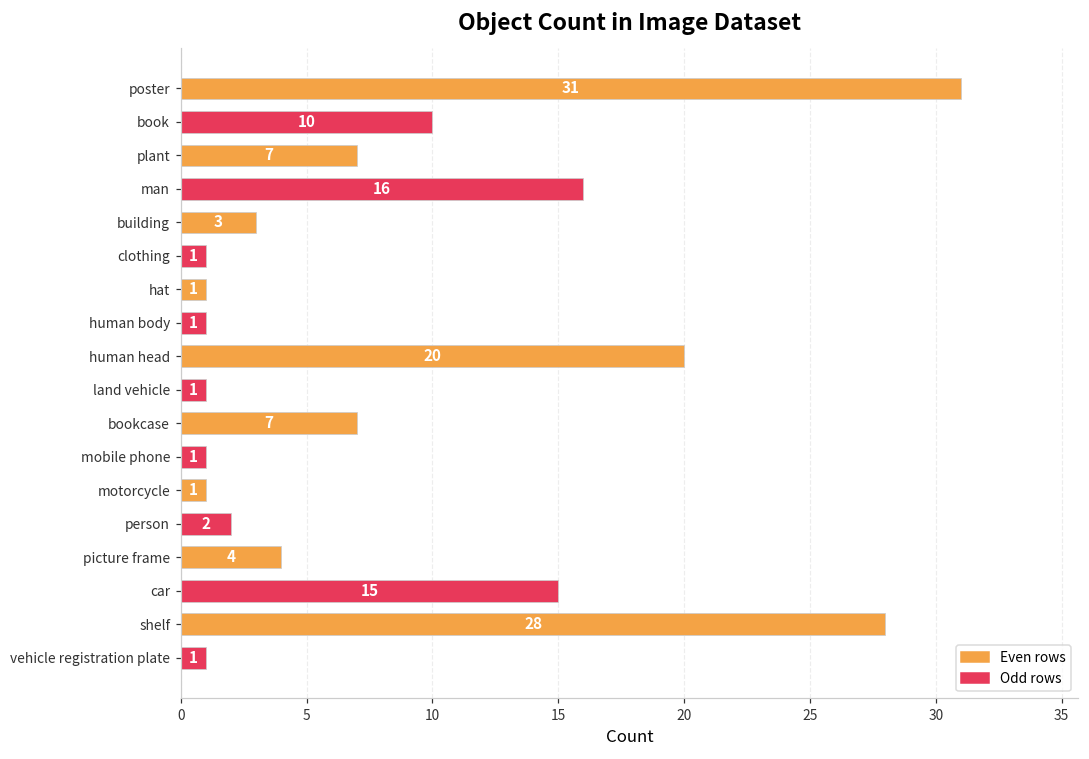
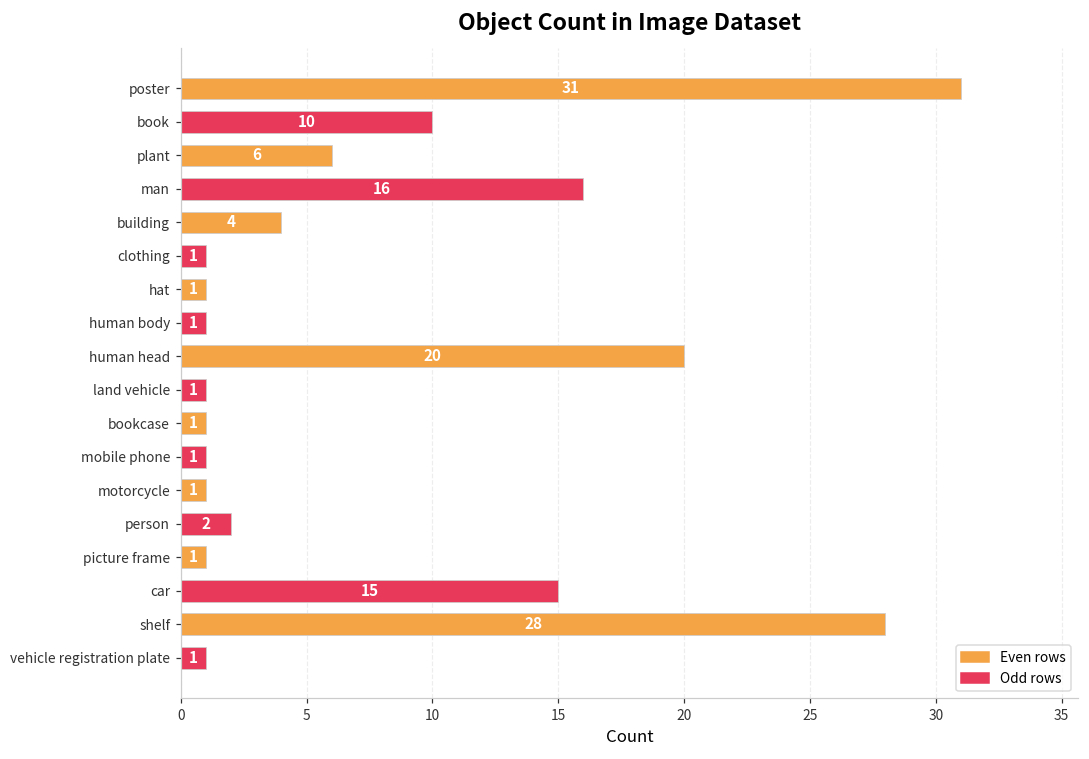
plant: 7 -> 6
building: 3 -> 4
bookcase: 7 -> 1
picture frame: 4 -> 1
